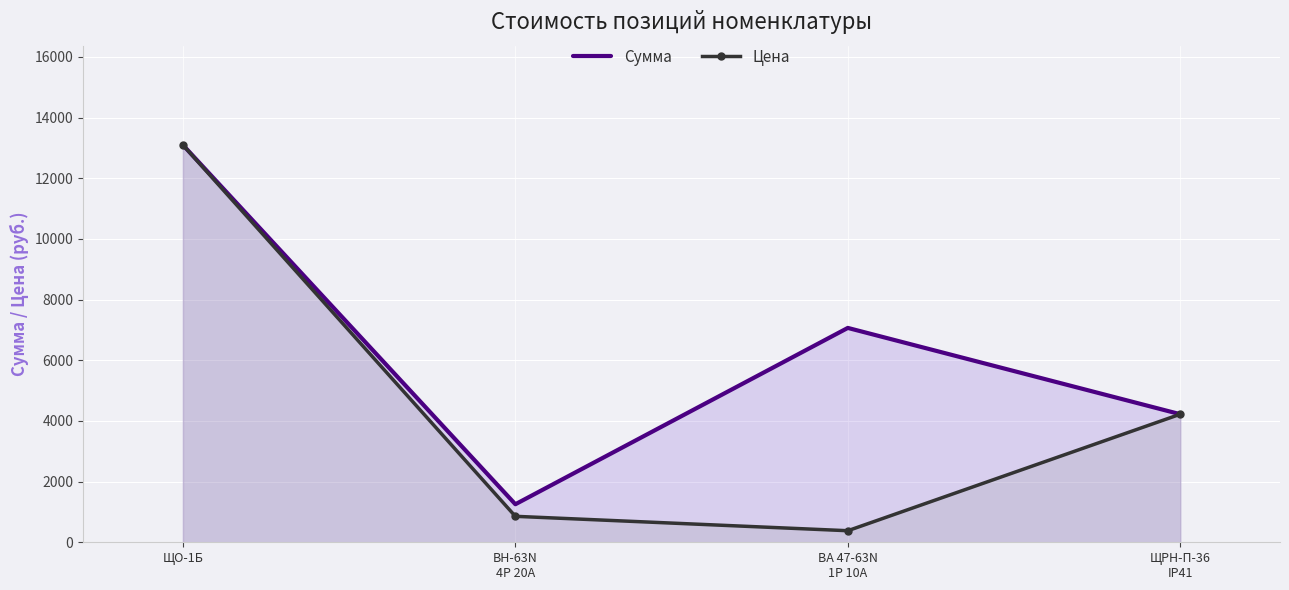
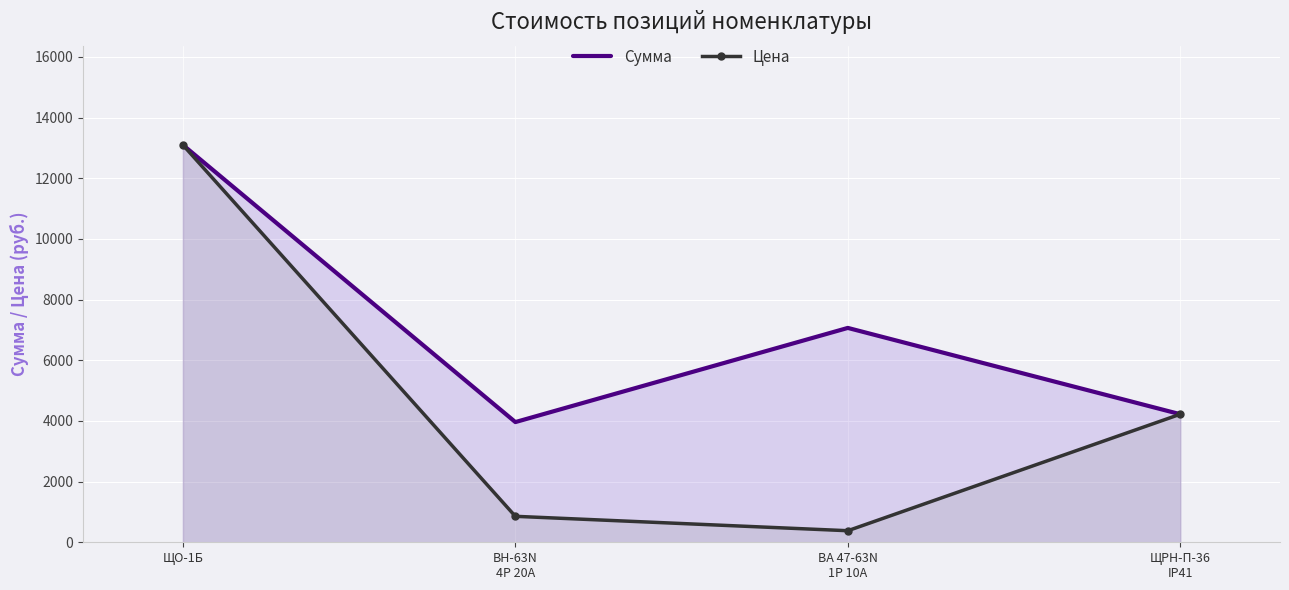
Сумма, ВН-63N 4P 20А: 1300 -> 4000
